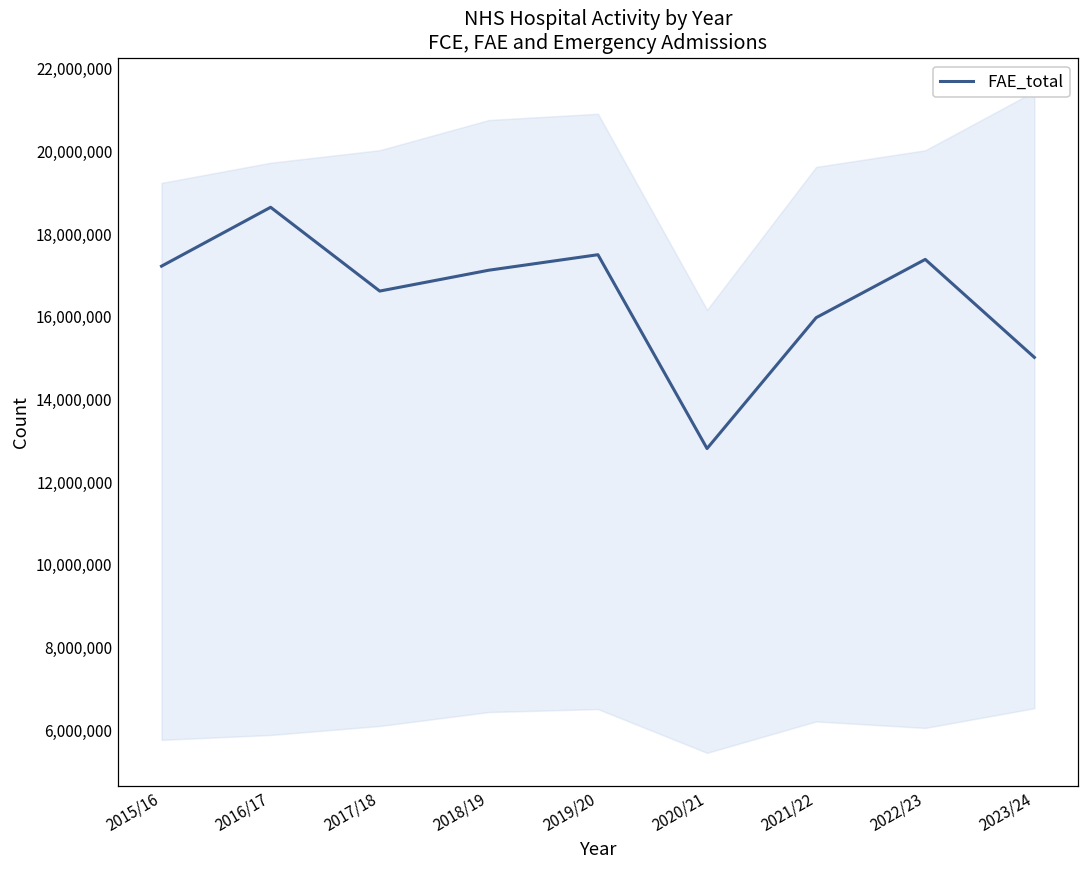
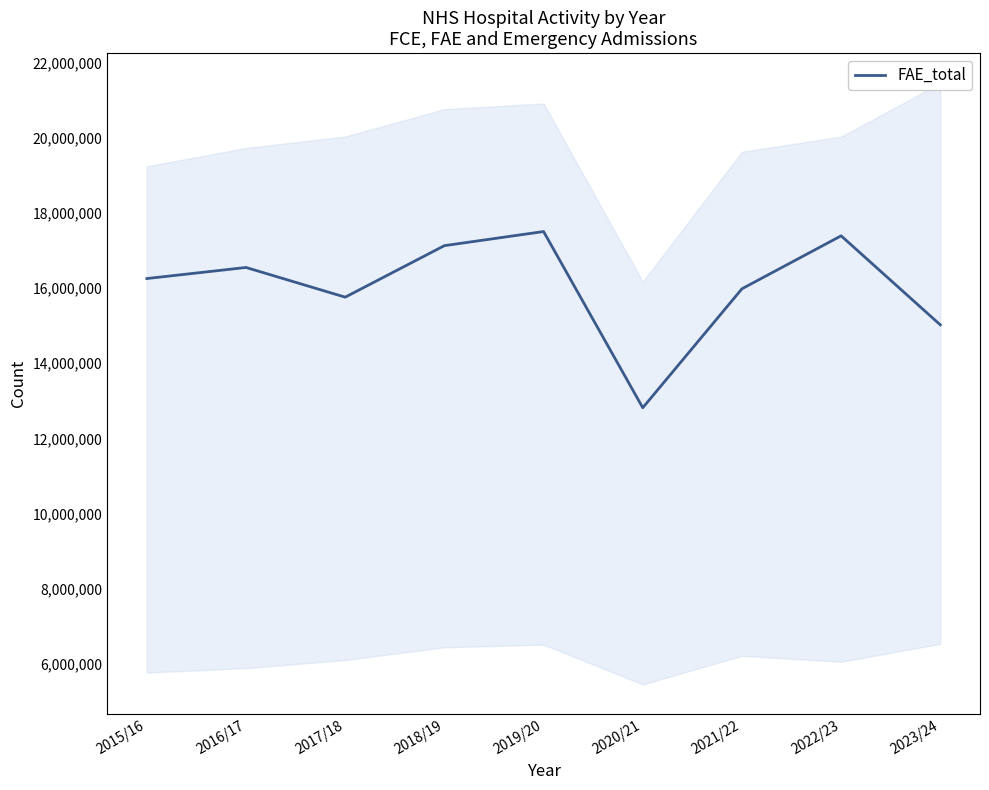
FAE_total, 2015/16: 17,200,000 -> 16,300,000
FAE_total, 2016/17: 18,700,000 -> 16,500,000
FAE_total, 2017/18: 16,600,000 -> 15,800,000
